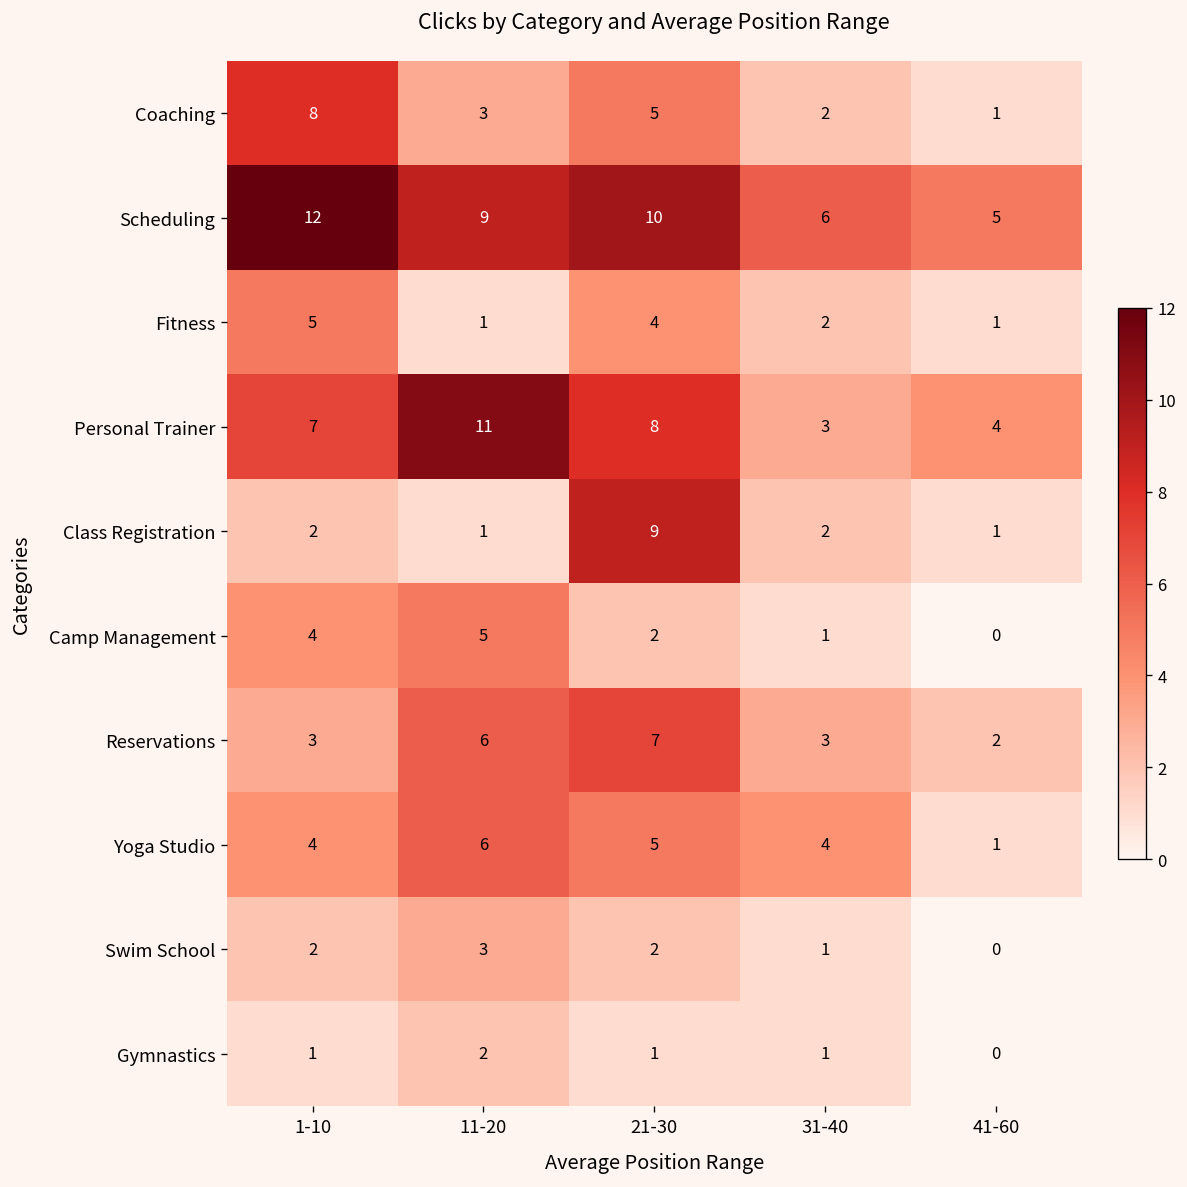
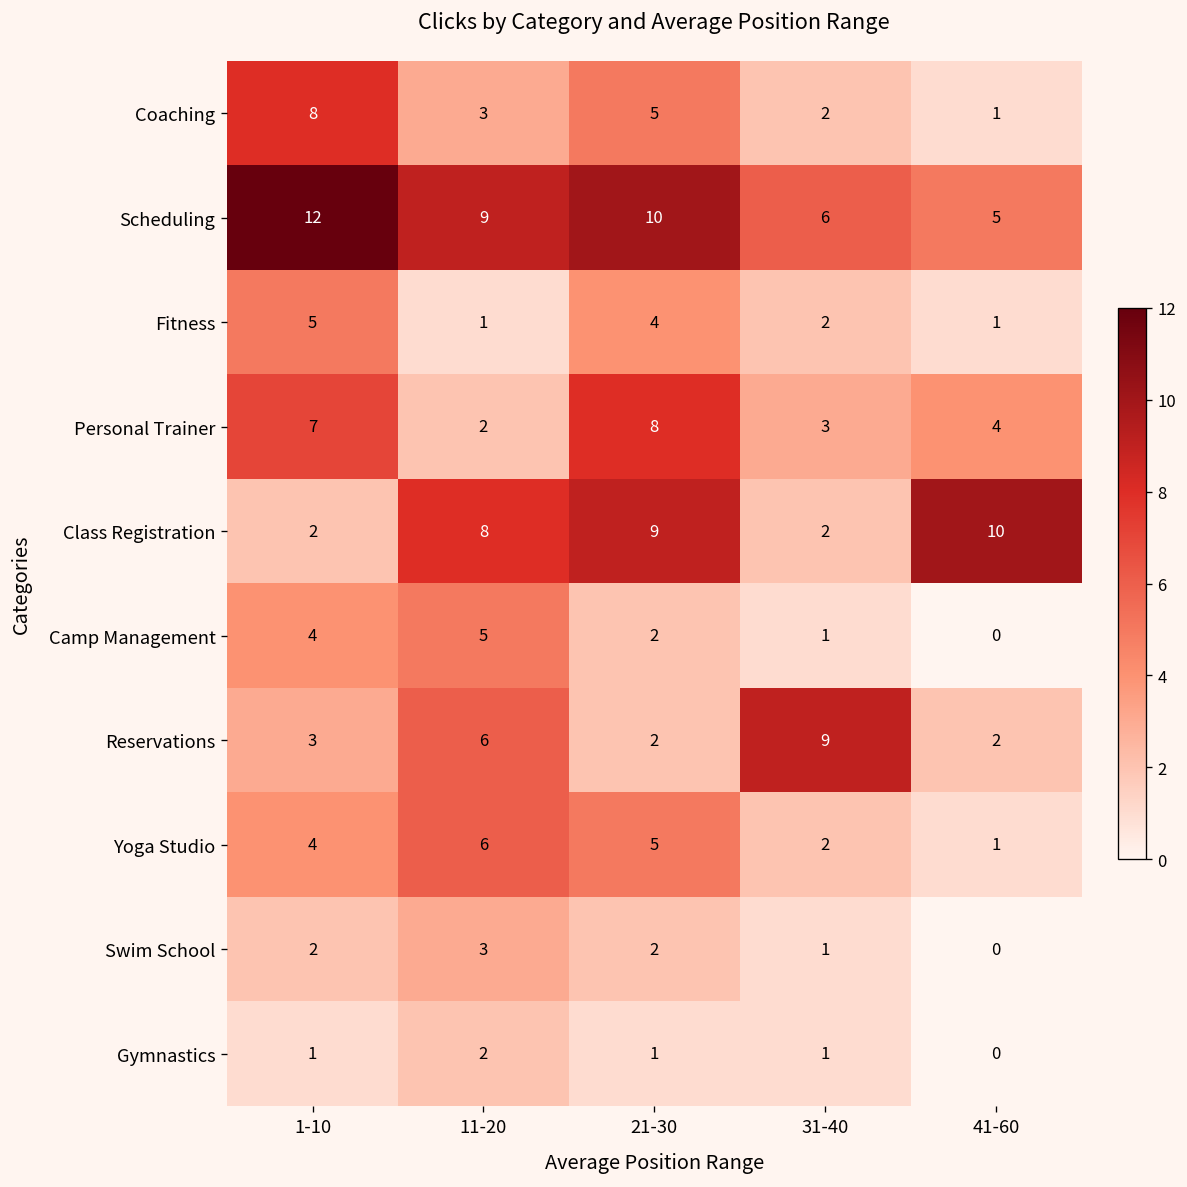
Personal Trainer, 11-20: 11 -> 2
Class Registration, 11-20: 1 -> 8
Class Registration, 41-60: 1 -> 10
Reservations, 21-30: 7 -> 2
Reservations, 31-40: 3 -> 9
Yoga Studio, 31-40: 4 -> 2
